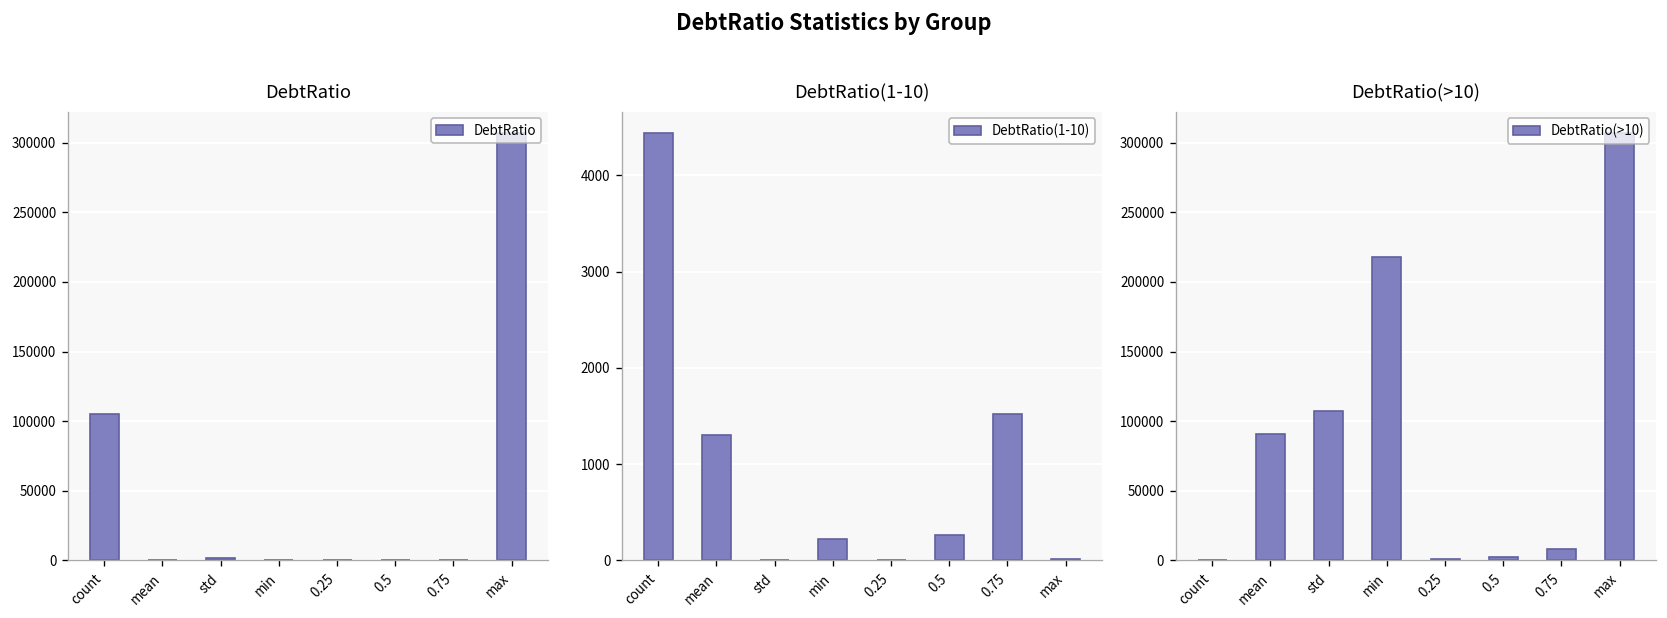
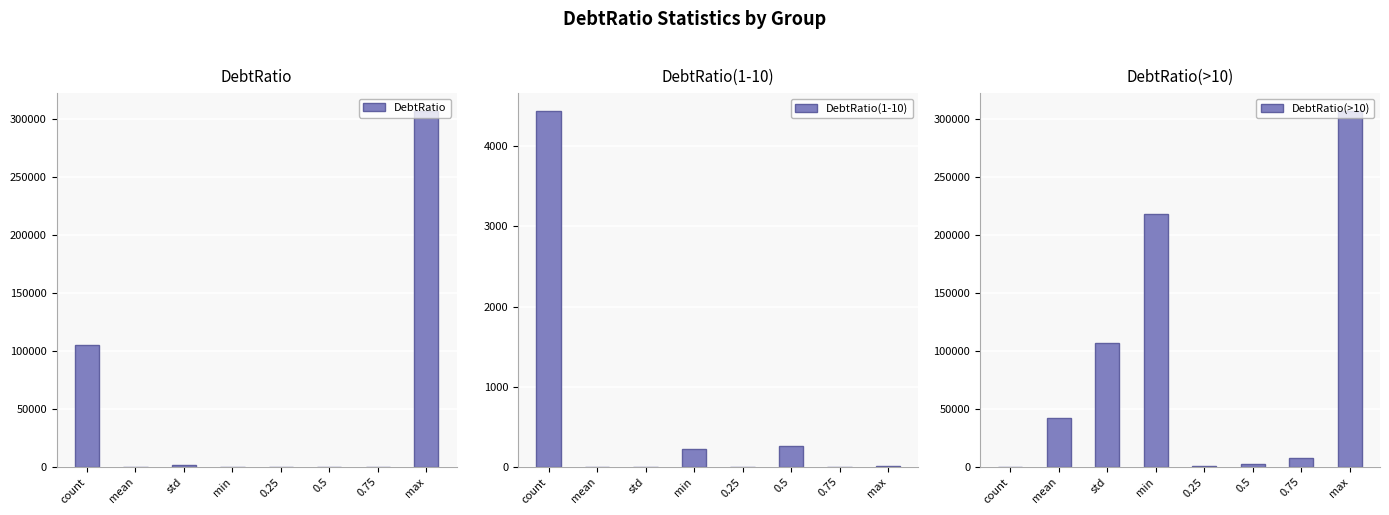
DebtRatio(1-10), mean: 1300 -> 0
DebtRatio(1-10), 0.75: 1500 -> 0
DebtRatio(>10), mean: 90000 -> 42000
